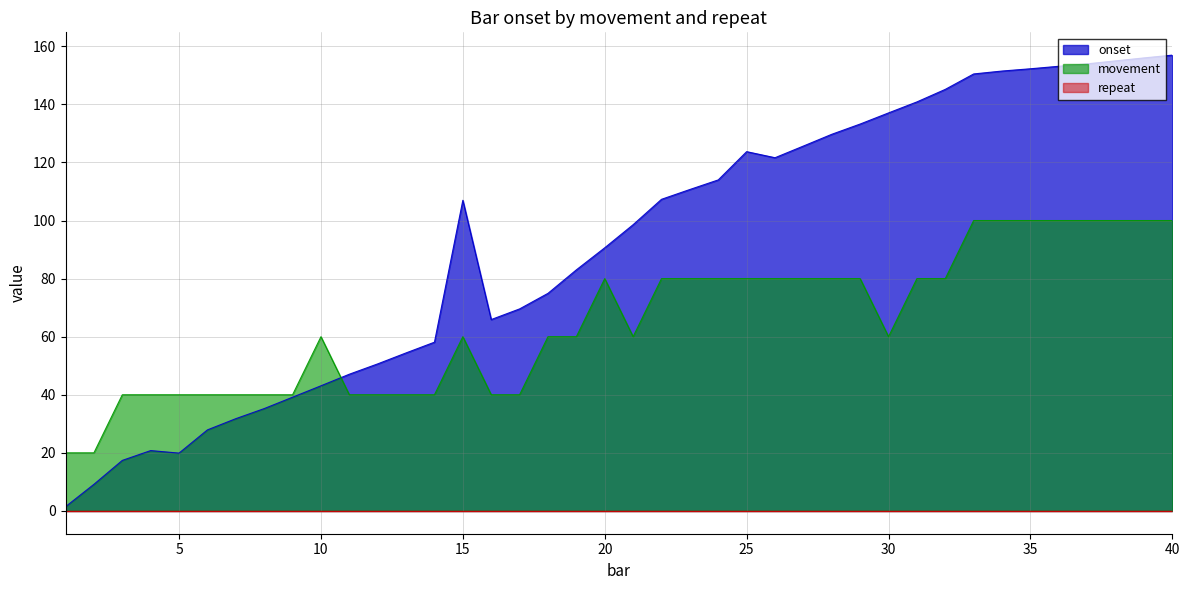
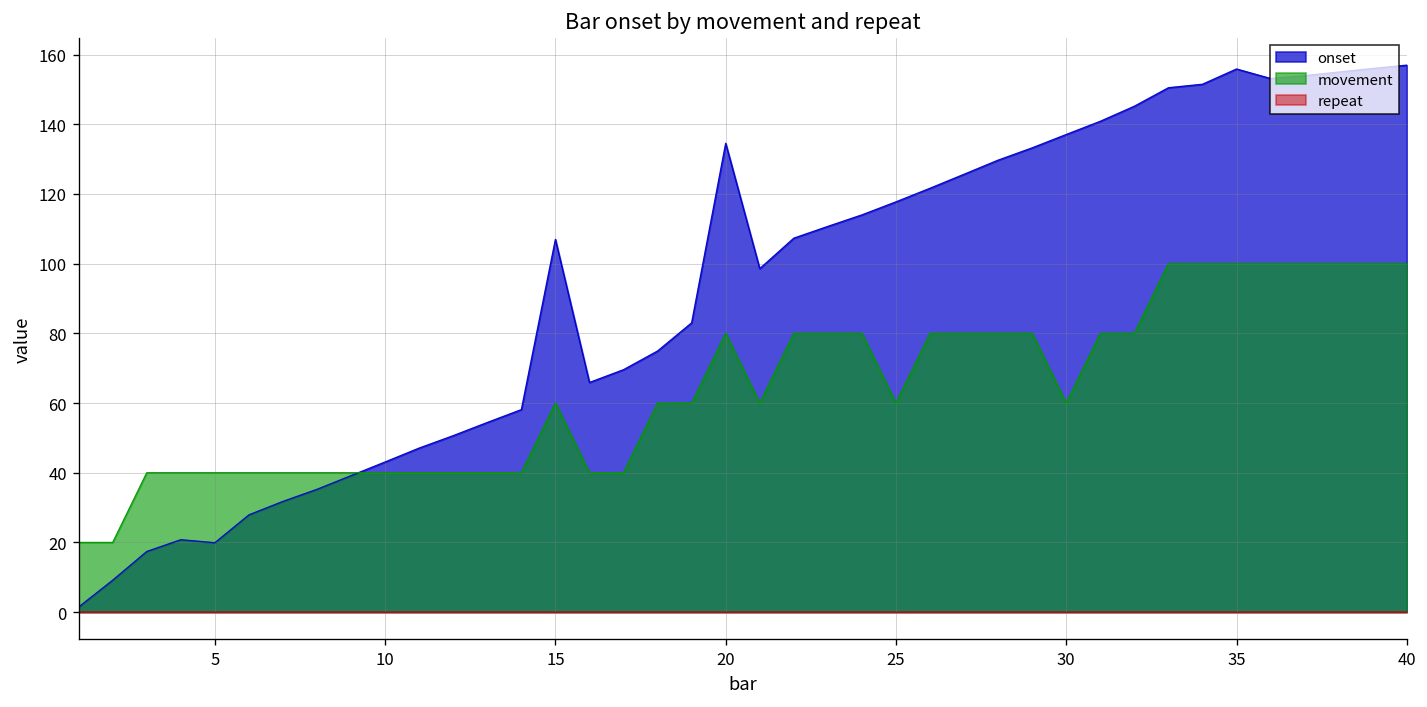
movement, 10: 60 -> 40
onset, 20: 91 -> 135
onset, 25: 124 -> 118
movement, 25: 80 -> 60
onset, 35: 152 -> 156
